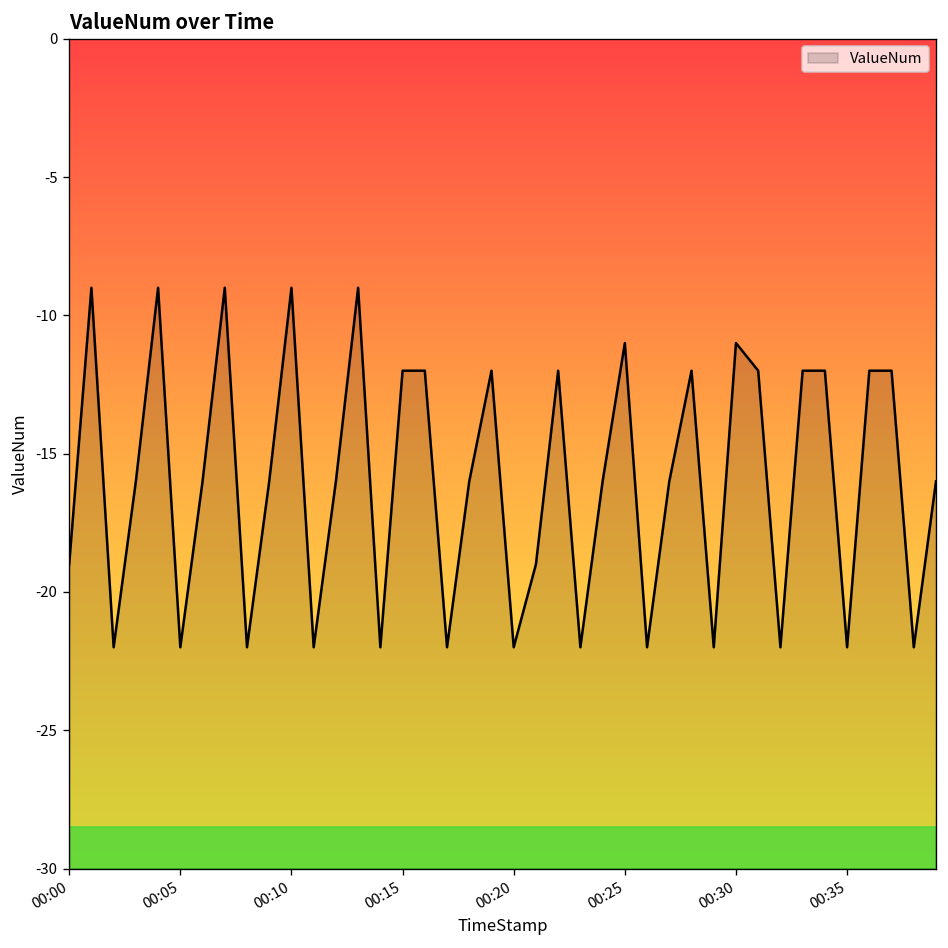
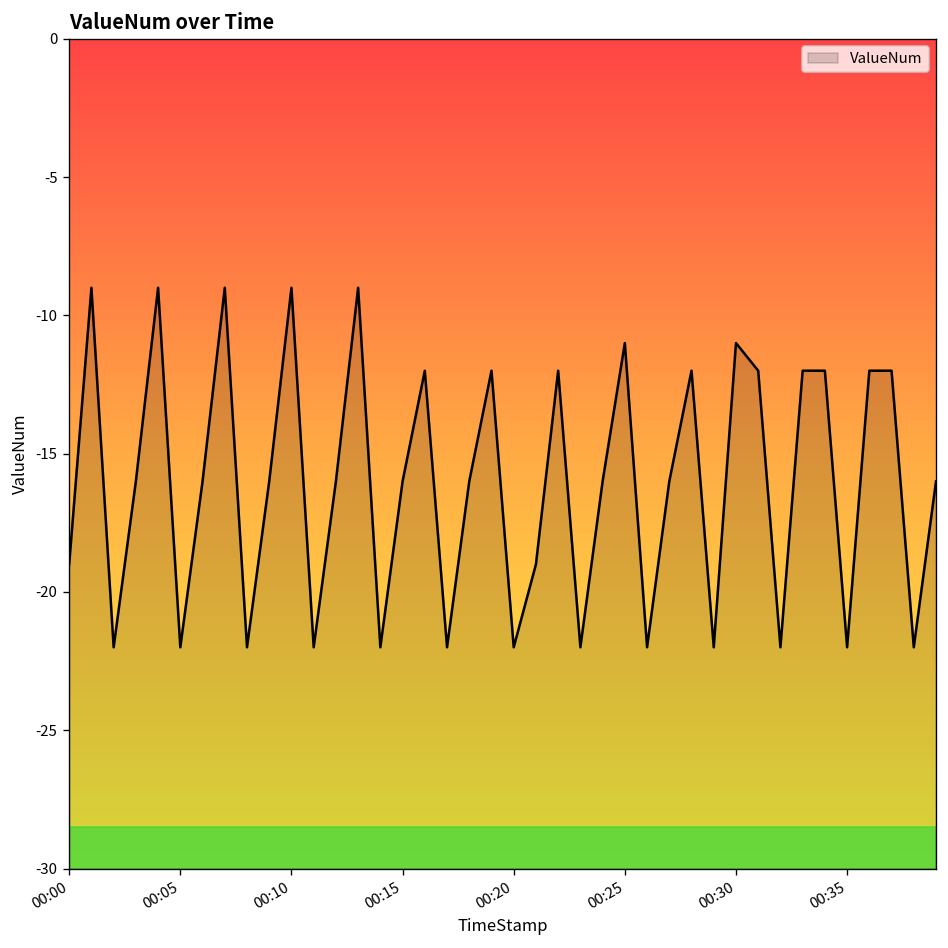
00:15: -12 -> -16
